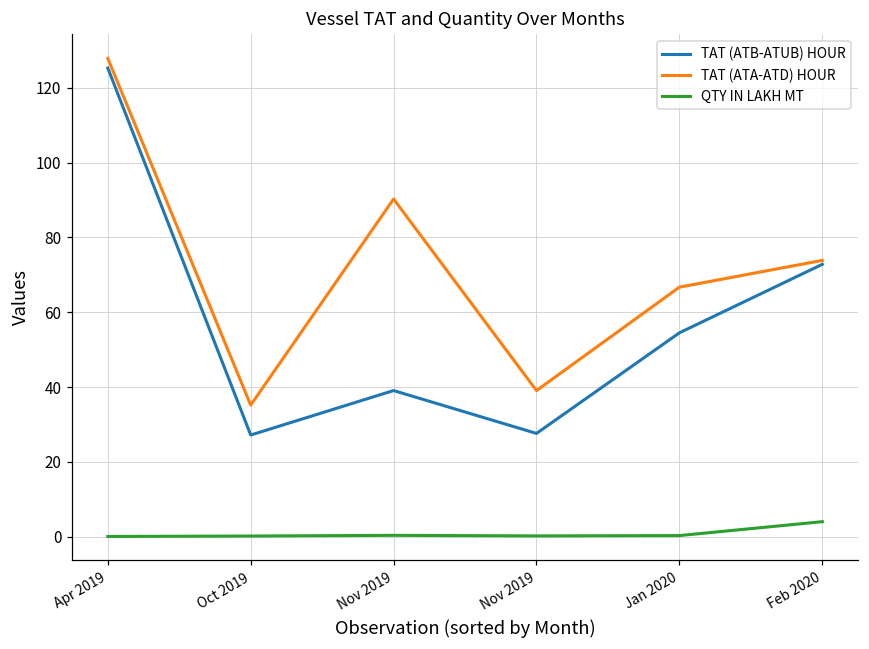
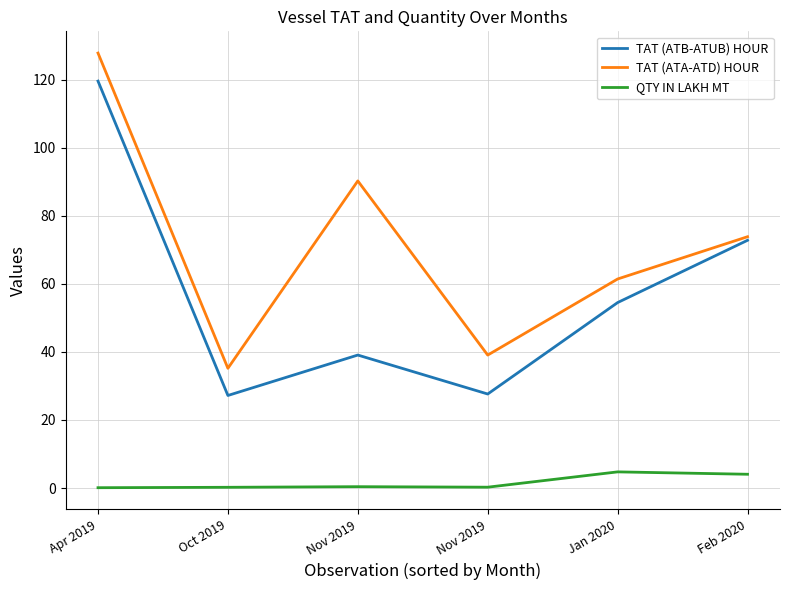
TAT (ATB-ATUB) HOUR, Apr 2019: 125 -> 120
TAT (ATA-ATD) HOUR, Jan 2020: 67 -> 61
QTY IN LAKH MT, Jan 2020: 0 -> 5
